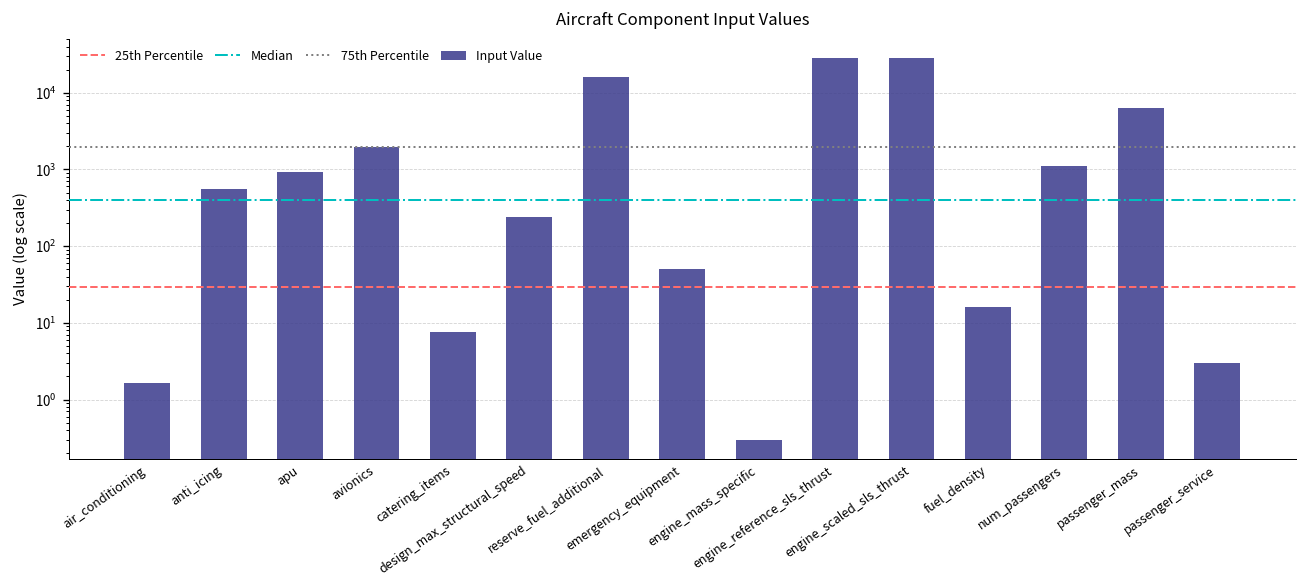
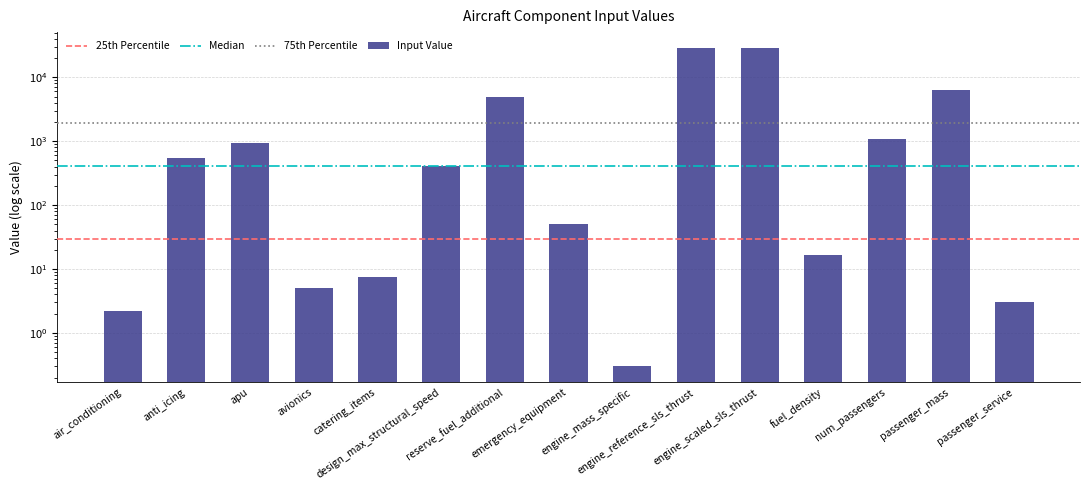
air_conditioning: 1.7 -> 2.2
avionics: 2000 -> 5
design_max_structural_speed: 240 -> 400
reserve_fuel_additional: 16000 -> 5000
